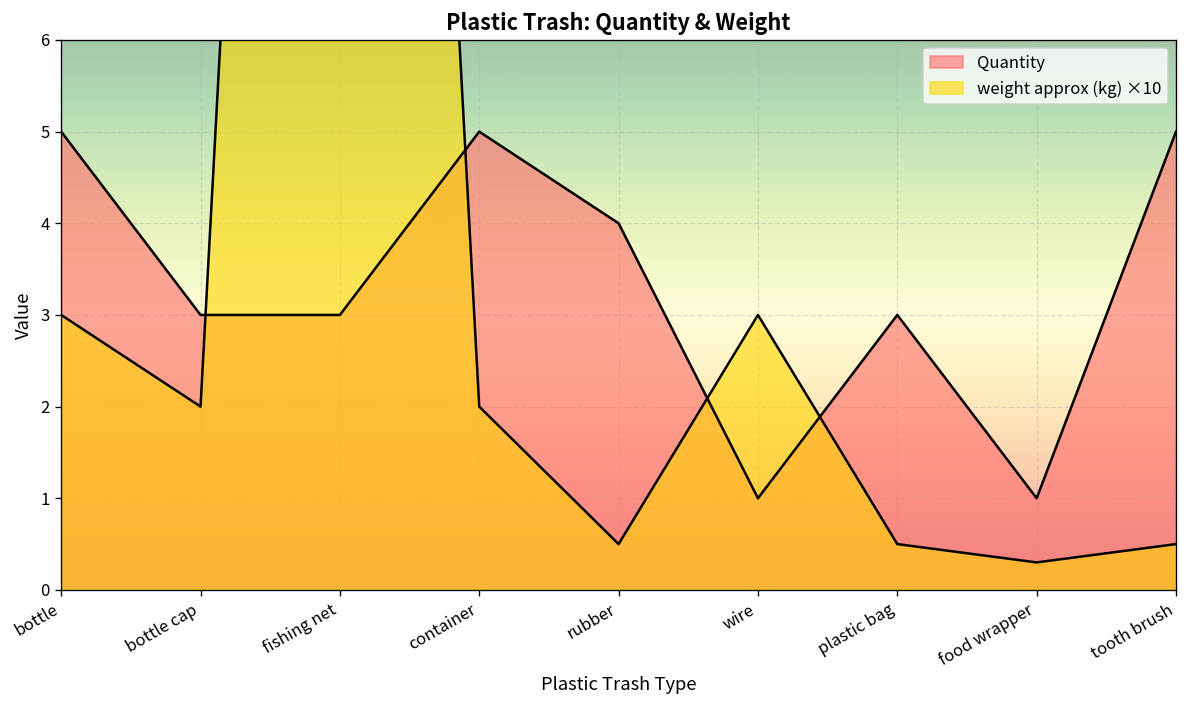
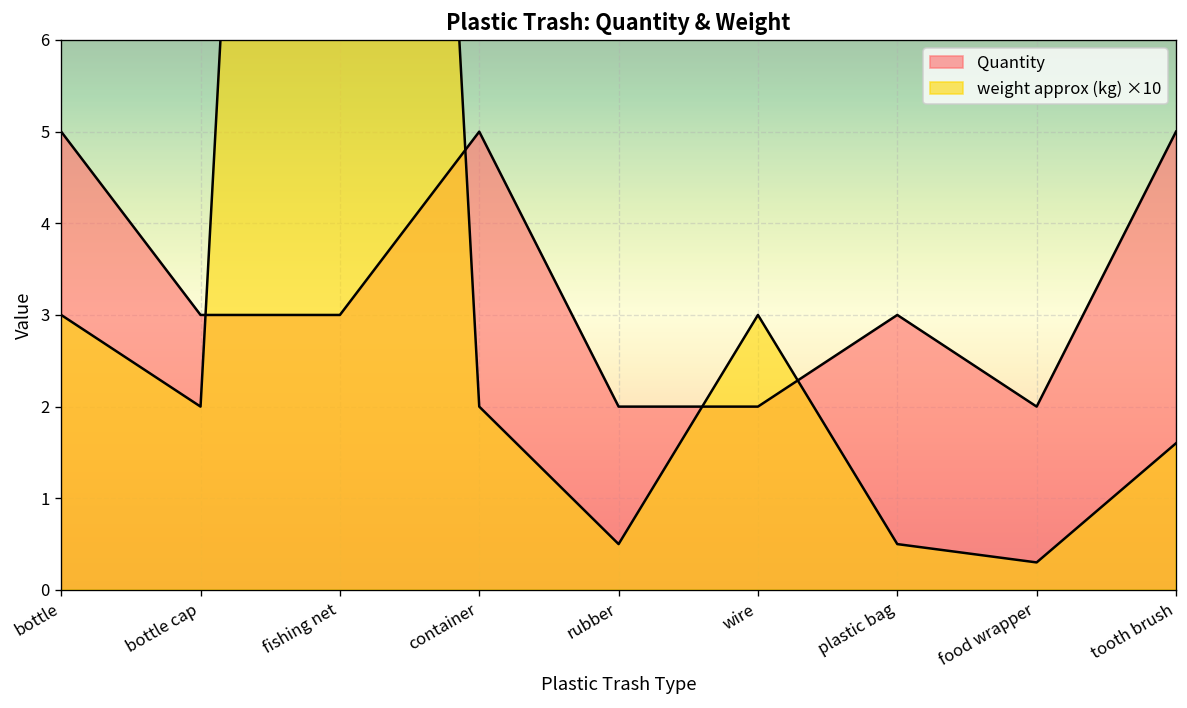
Quantity, rubber: 4 -> 2
Quantity, wire: 1 -> 2
Quantity, food wrapper: 1 -> 2
weight approx (kg) ×10, tooth brush: 0.5 -> 1.6
